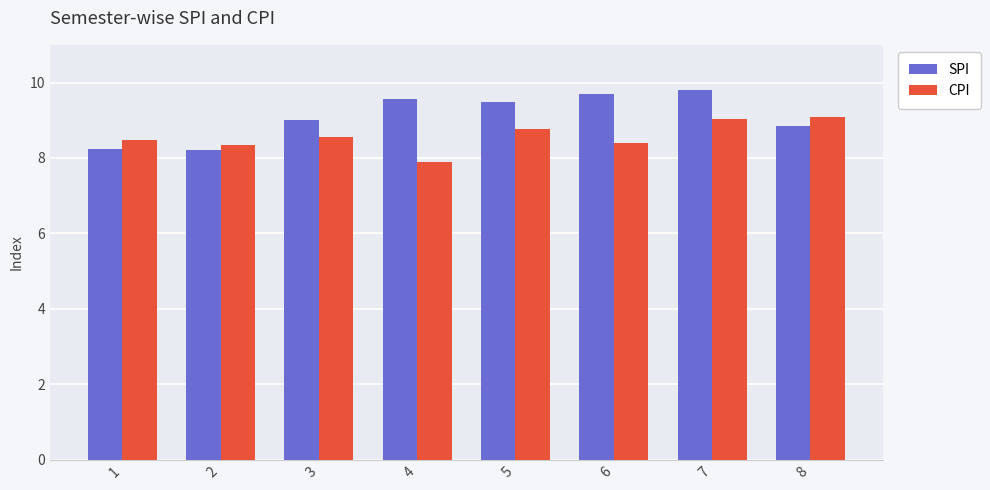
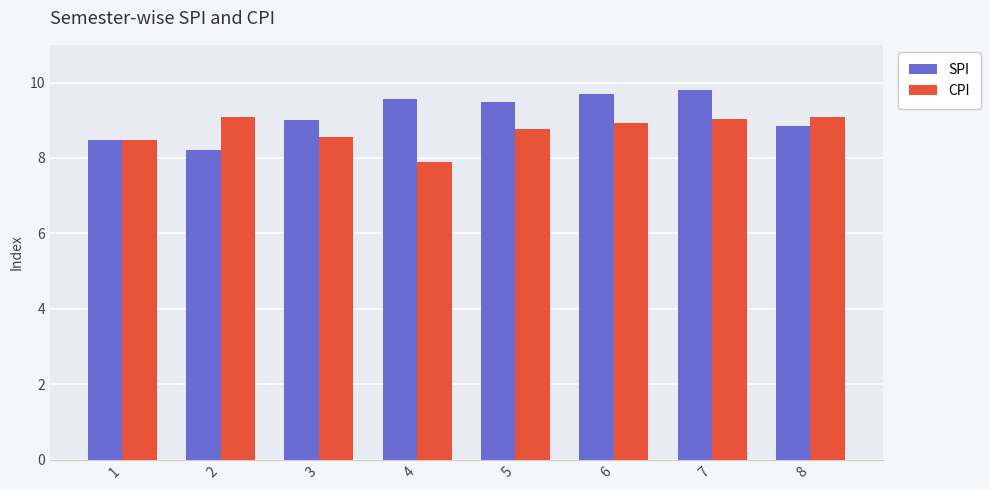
SPI, 1: 8.2 -> 8.5
CPI, 2: 8.3 -> 9.1
CPI, 6: 8.4 -> 8.9
